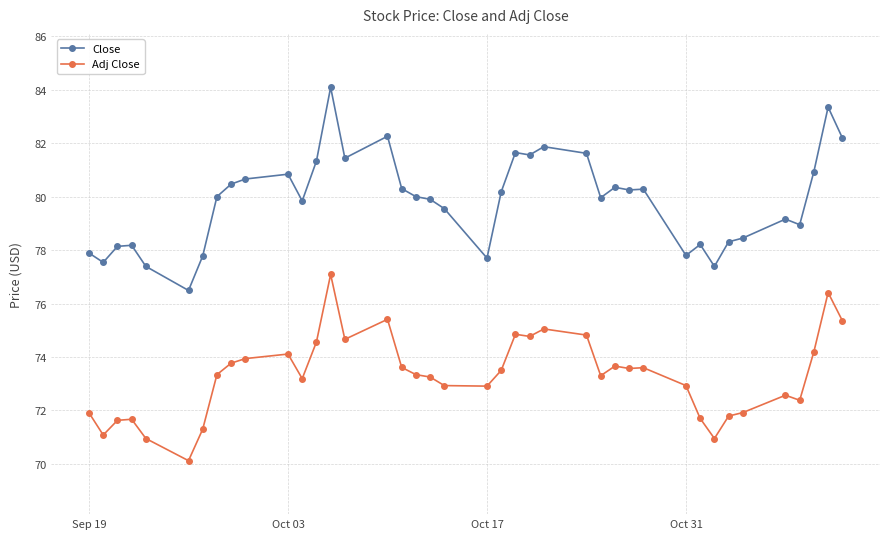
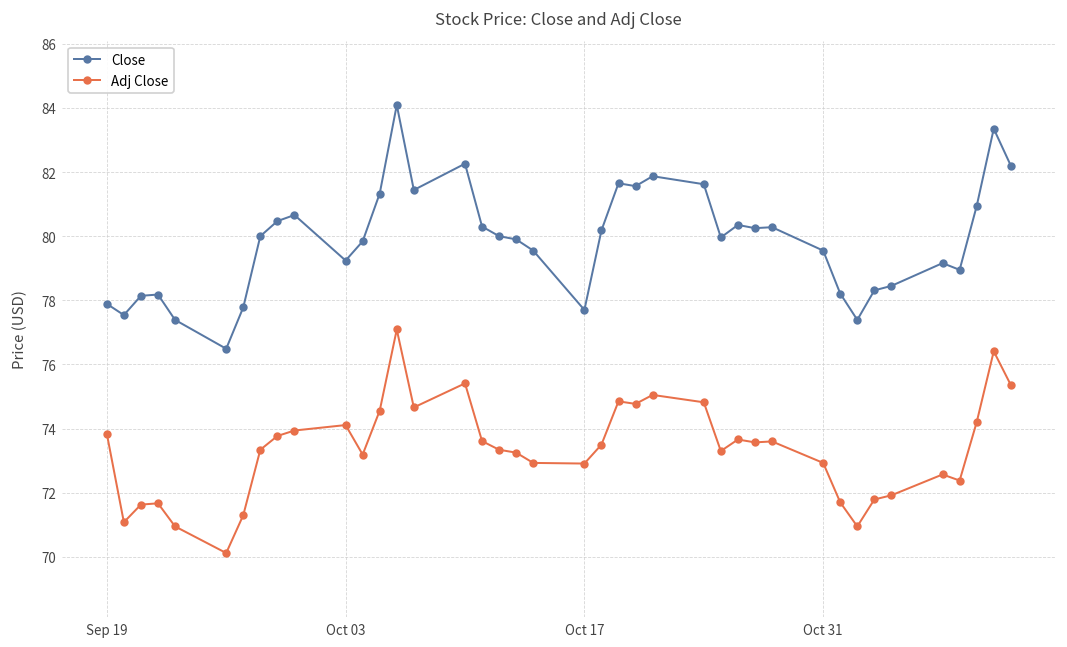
Adj Close, Sep 19: 71.9 -> 73.8
Close, Oct 03: 80.8 -> 79.2
Close, Oct 31: 77.8 -> 79.6
